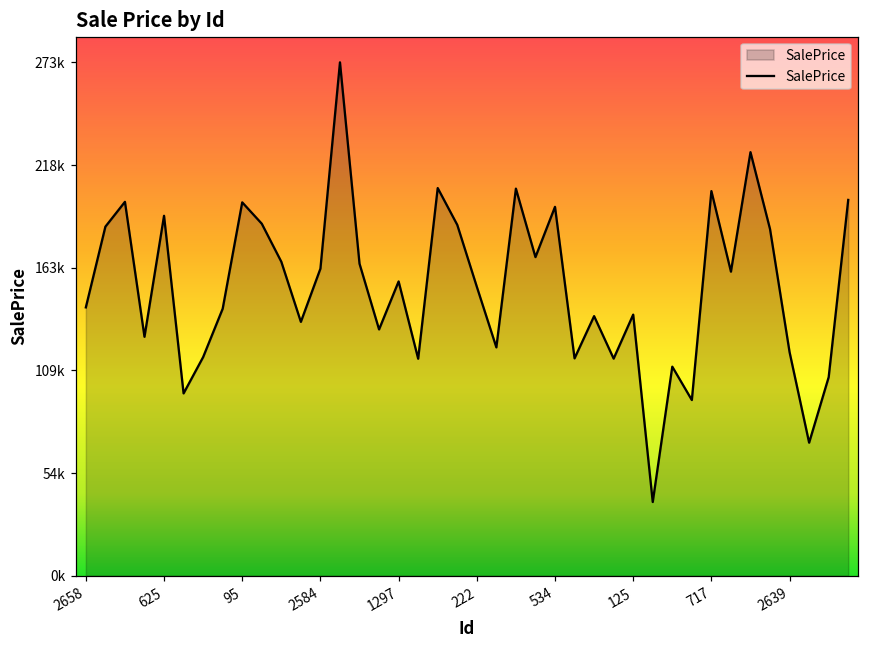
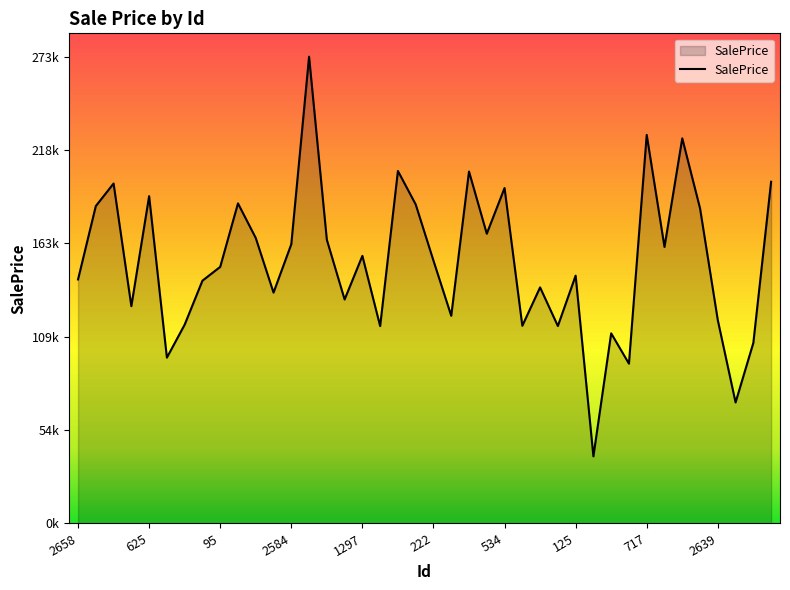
95: 199000 -> 150000
125: 139000 -> 145000
717: 205000 -> 227000
